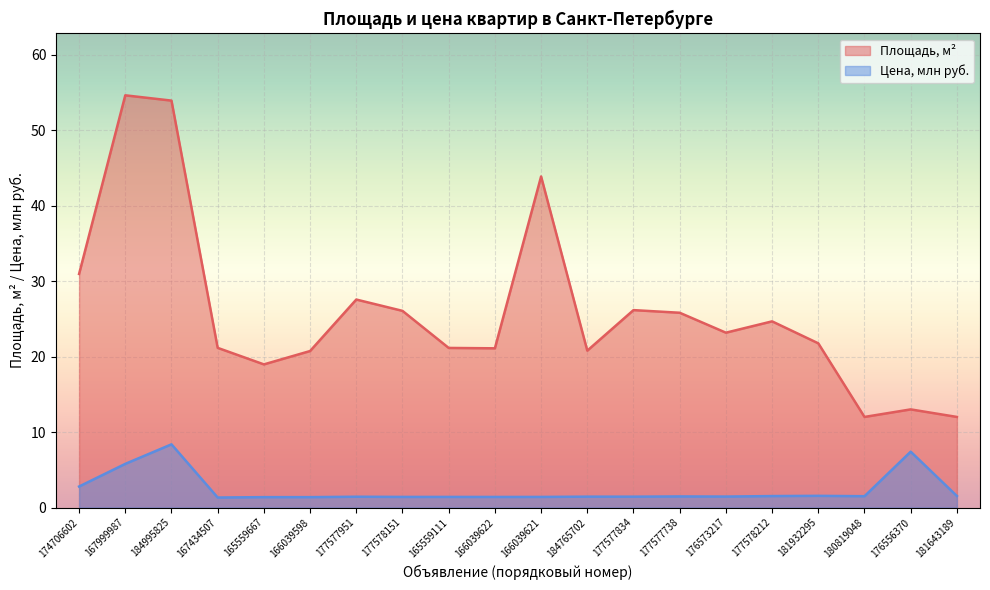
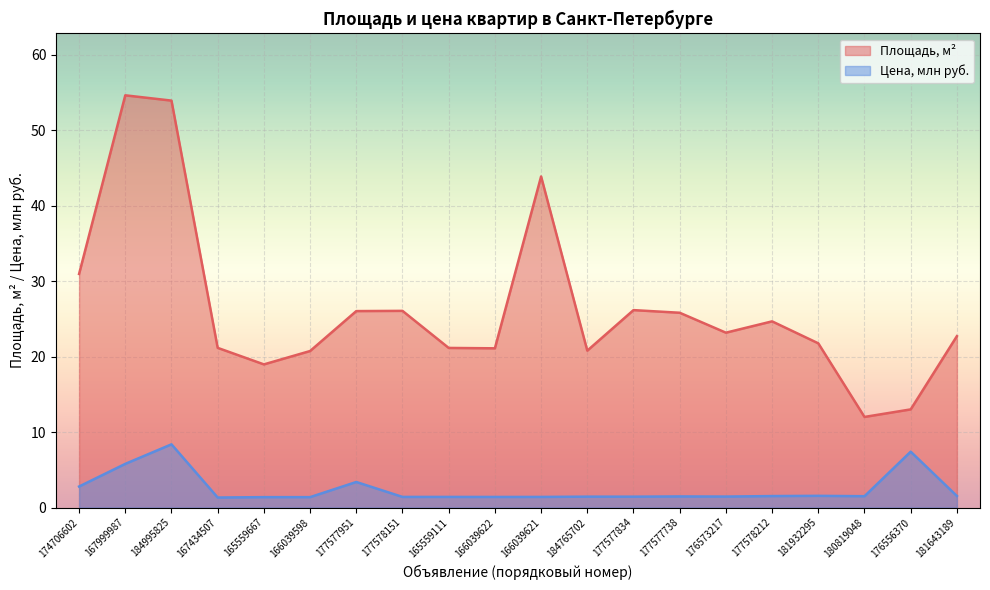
Площадь, м², 177577951: 28 -> 26
Цена, млн руб., 177577951: 1 -> 3
Площадь, м², 181643189: 12 -> 23
